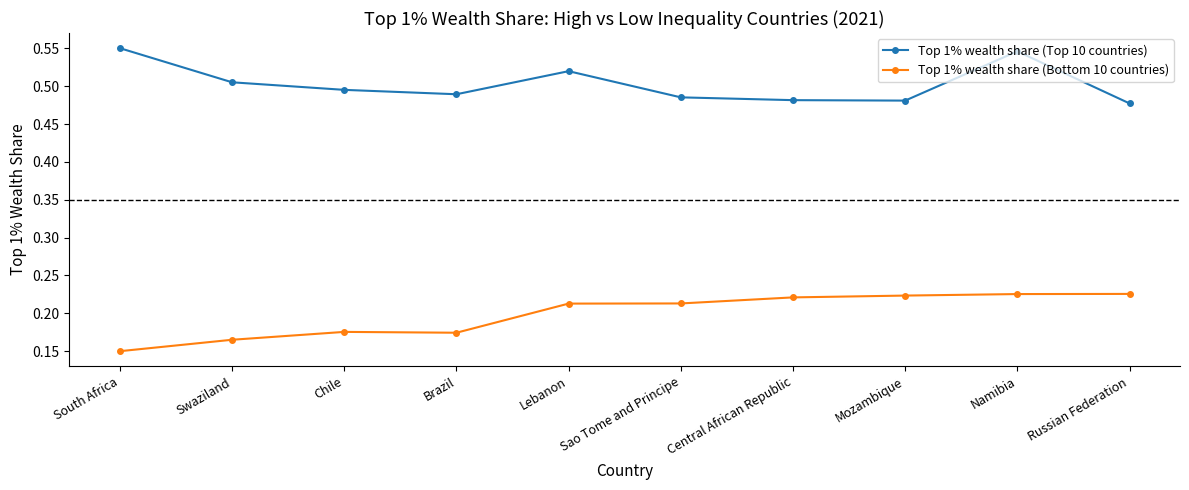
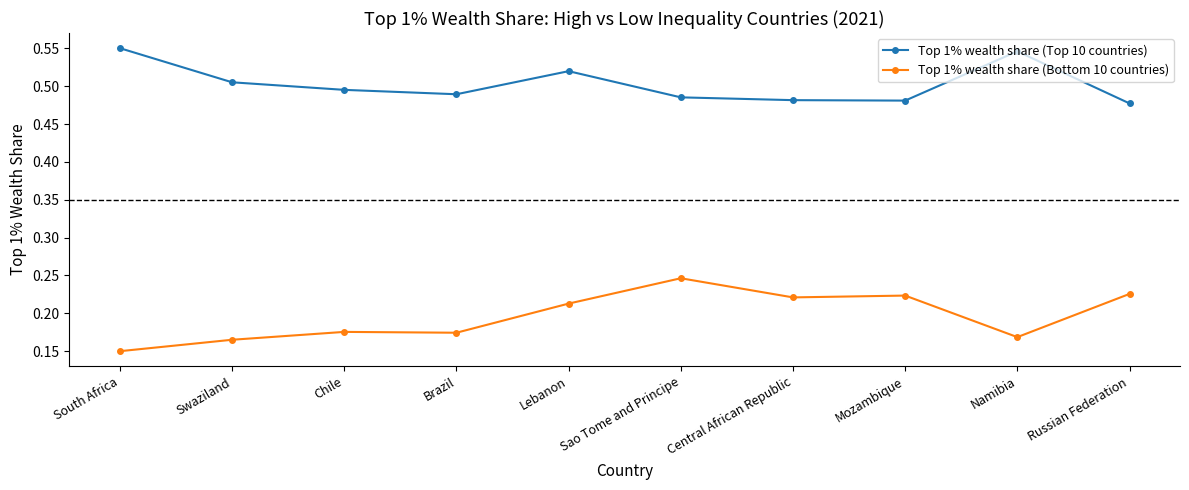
Top 1% wealth share (Bottom 10 countries), Sao Tome and Principe: 0.21 -> 0.25
Top 1% wealth share (Bottom 10 countries), Namibia: 0.23 -> 0.17
